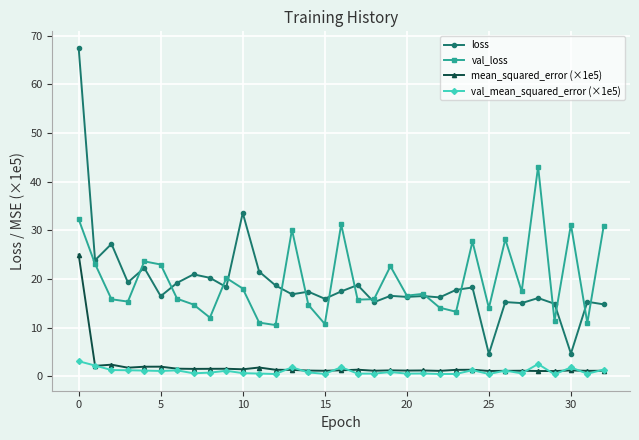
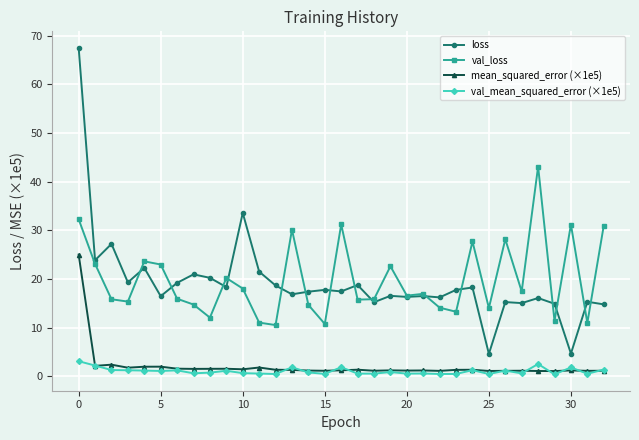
loss, 15: 16 -> 18
